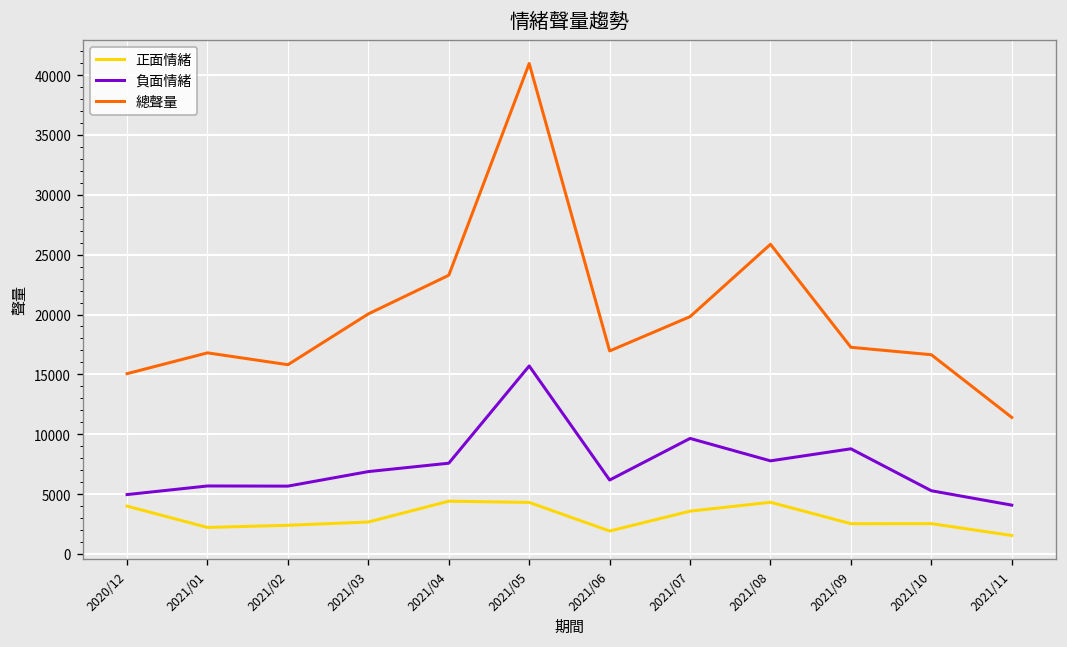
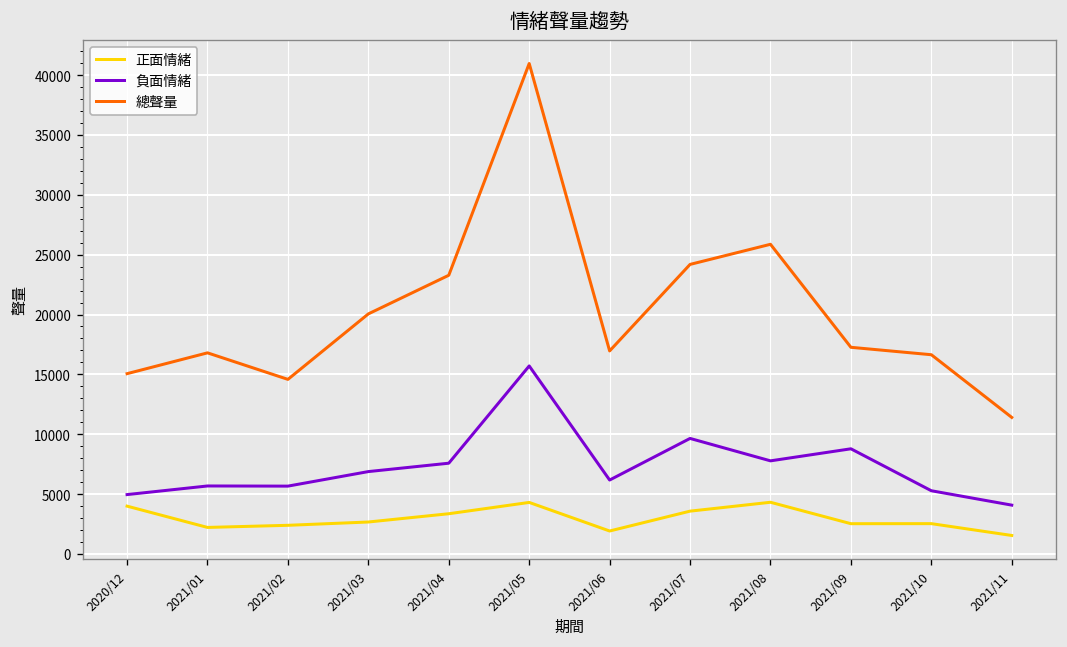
總聲量, 2021/02: 16000 -> 15000
正面情緒, 2021/04: 4000 -> 3000
總聲量, 2021/07: 20000 -> 24000
